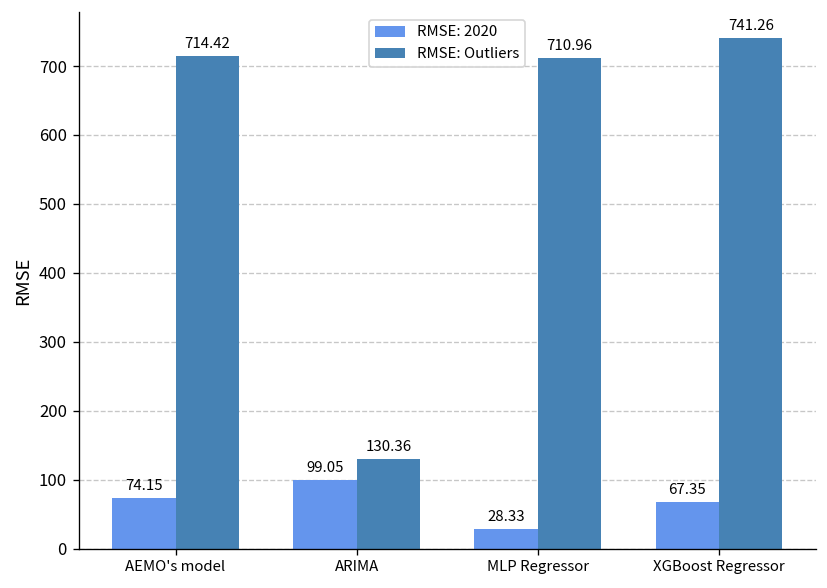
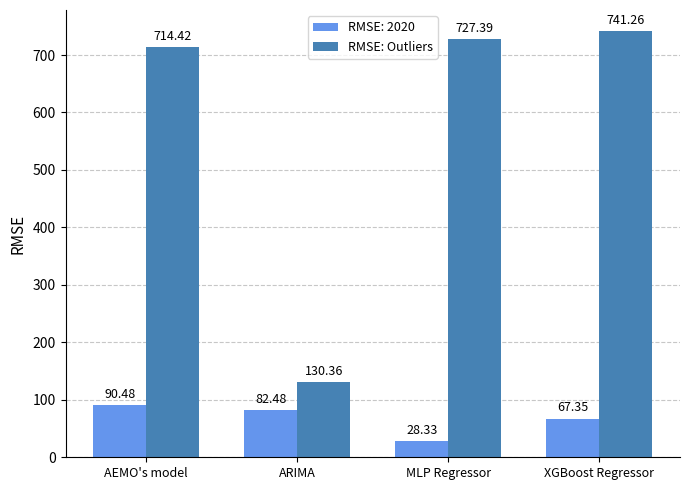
RMSE: 2020, AEMO's model: 74.15 -> 90.48
RMSE: 2020, ARIMA: 99.05 -> 82.48
RMSE: Outliers, MLP Regressor: 710.96 -> 727.39
